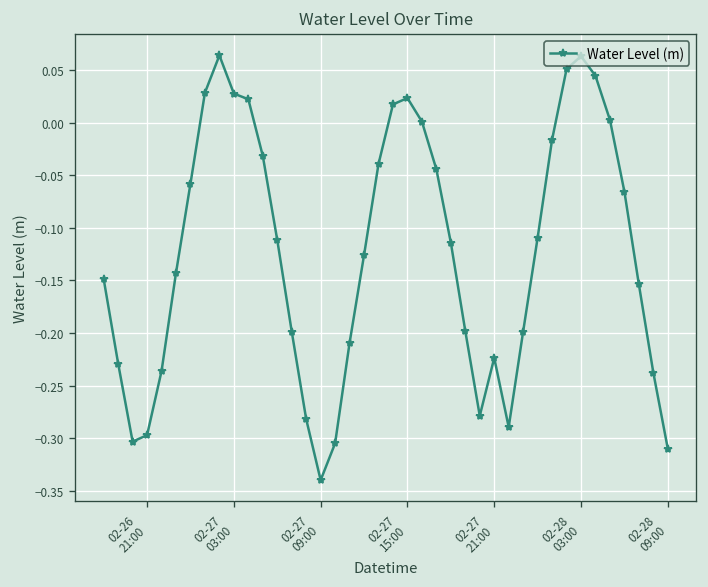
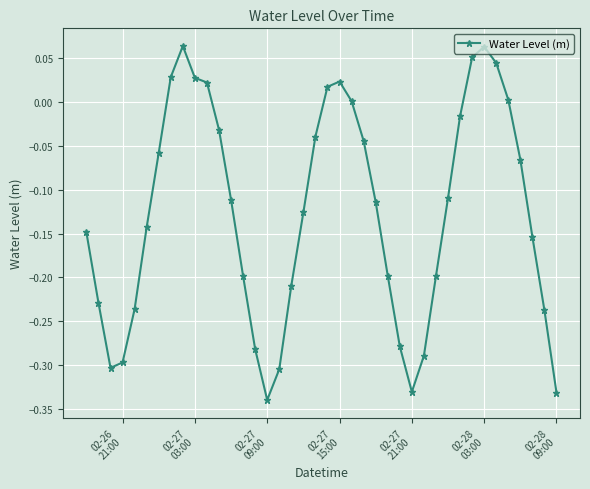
02-27 21:00: -0.22 -> -0.33
02-28 09:00: -0.31 -> -0.33
